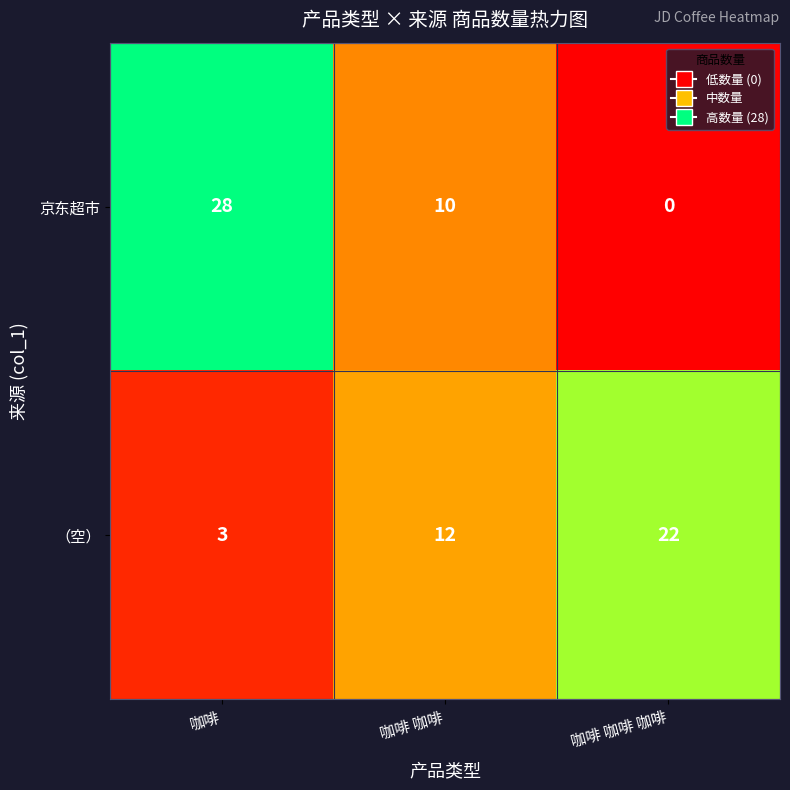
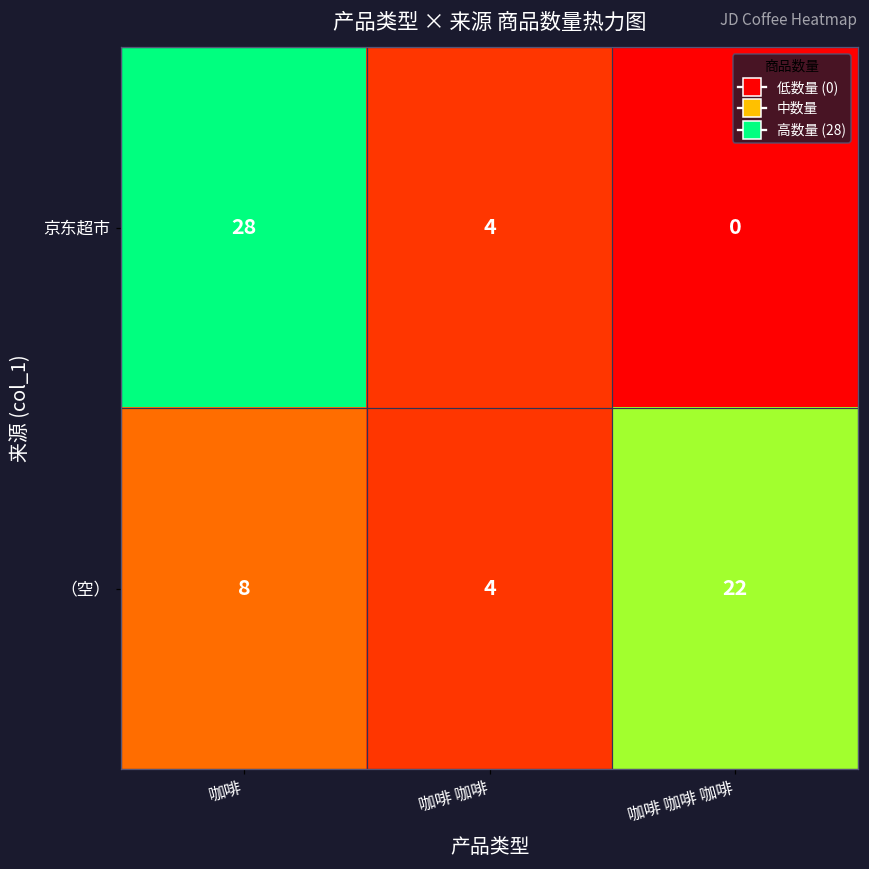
京东超市, 咖啡 咖啡: 10 -> 4
（空）, 咖啡: 3 -> 8
（空）, 咖啡 咖啡: 12 -> 4
